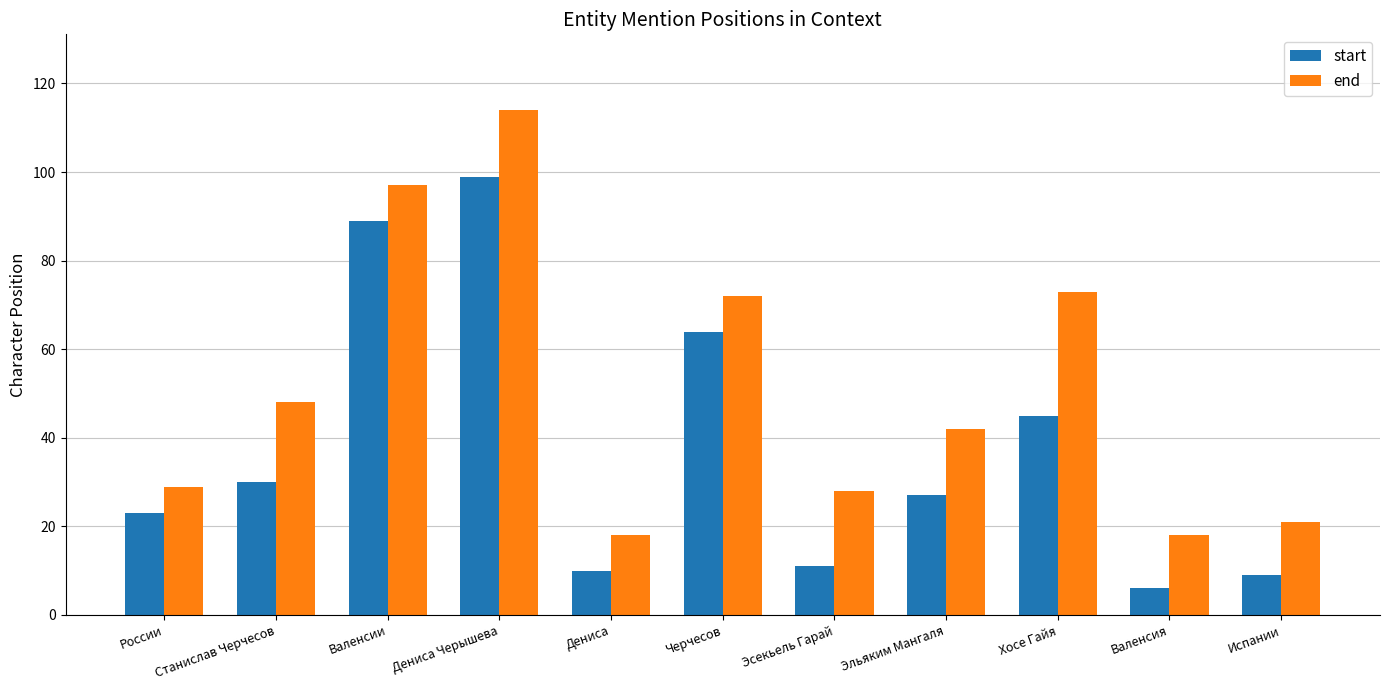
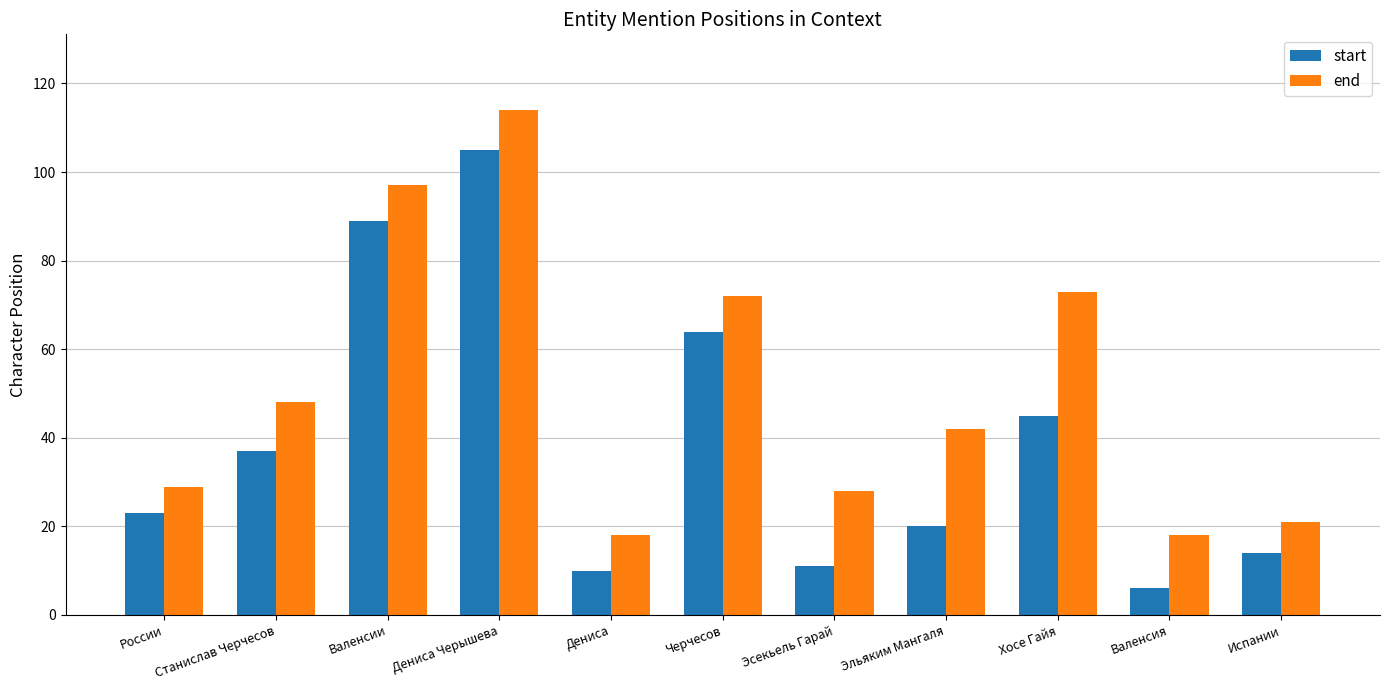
start, Станислав Черчесов: 30 -> 37
start, Дениса Черышева: 99 -> 105
start, Эльяким Мангаля: 27 -> 20
start, Испании: 9 -> 14
